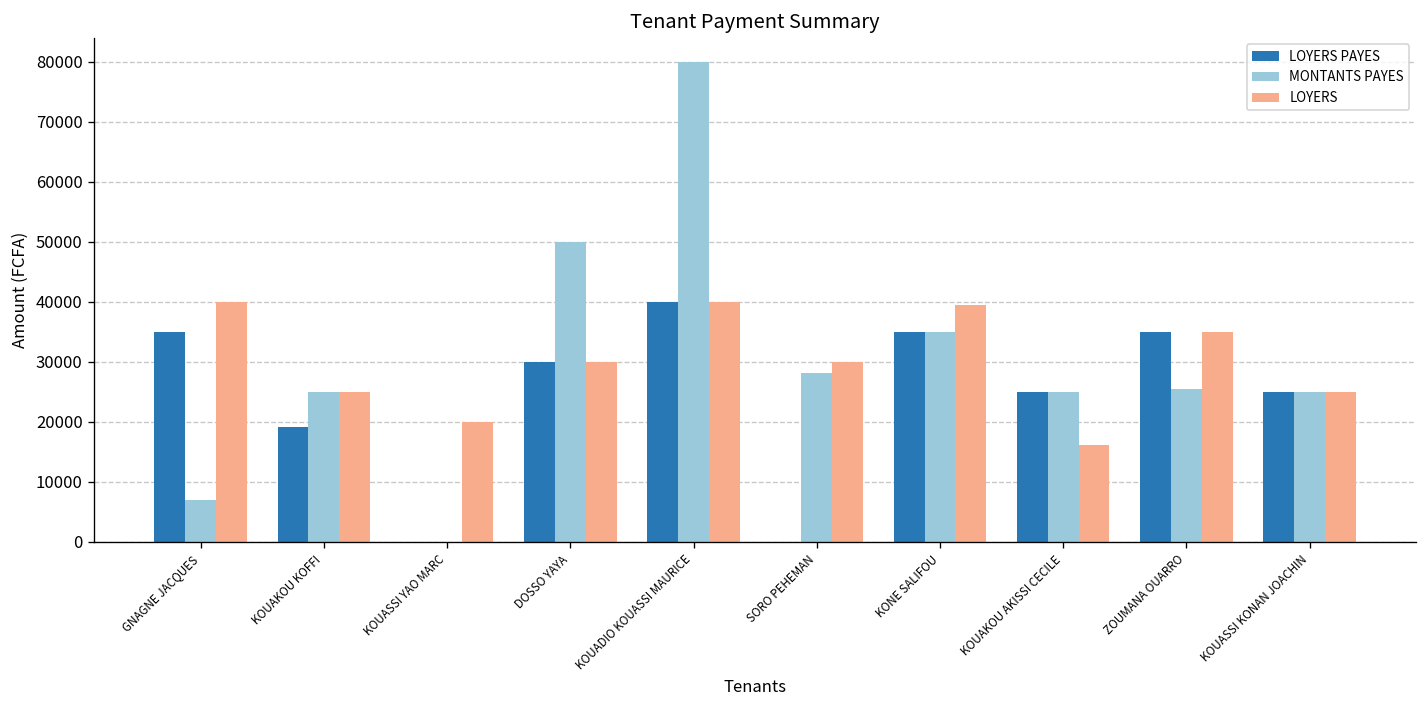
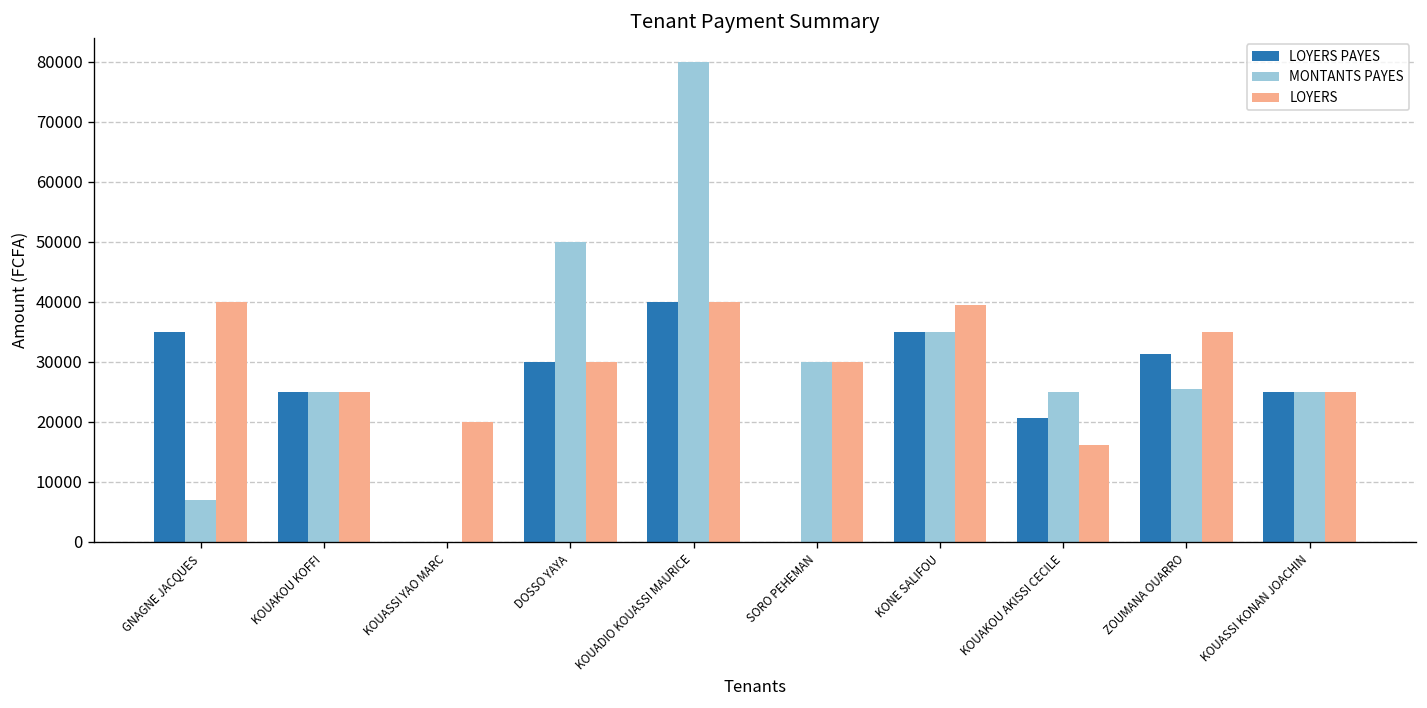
LOYERS PAYES, KOUAKOU KOFFI: 19000 -> 25000
MONTANTS PAYES, SORO PEHEMAN: 28000 -> 30000
LOYERS PAYES, KOUAKOU AKISSI CECILE: 25000 -> 21000
LOYERS PAYES, ZOUMANA OUARRO: 35000 -> 31000
